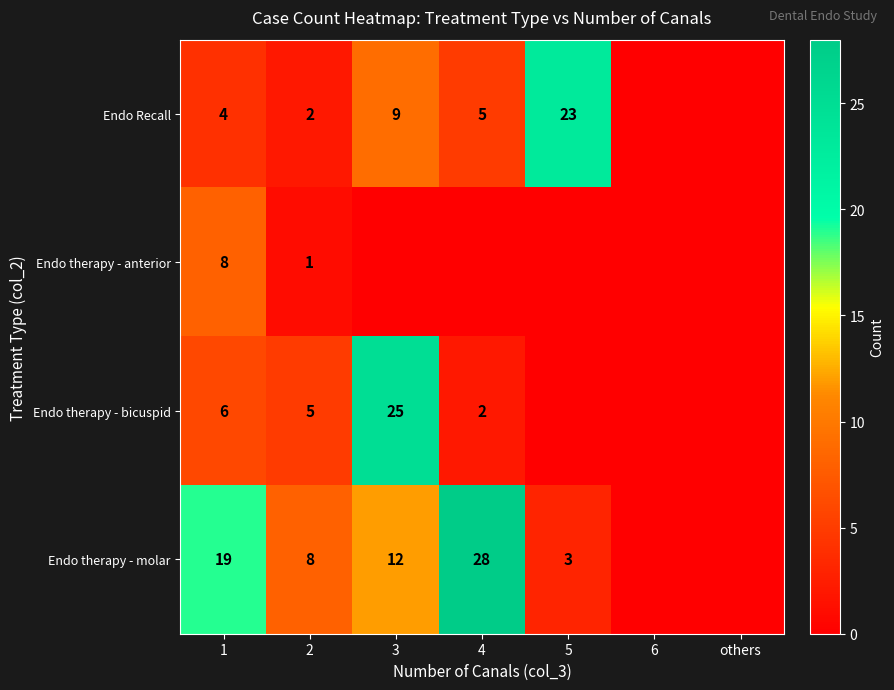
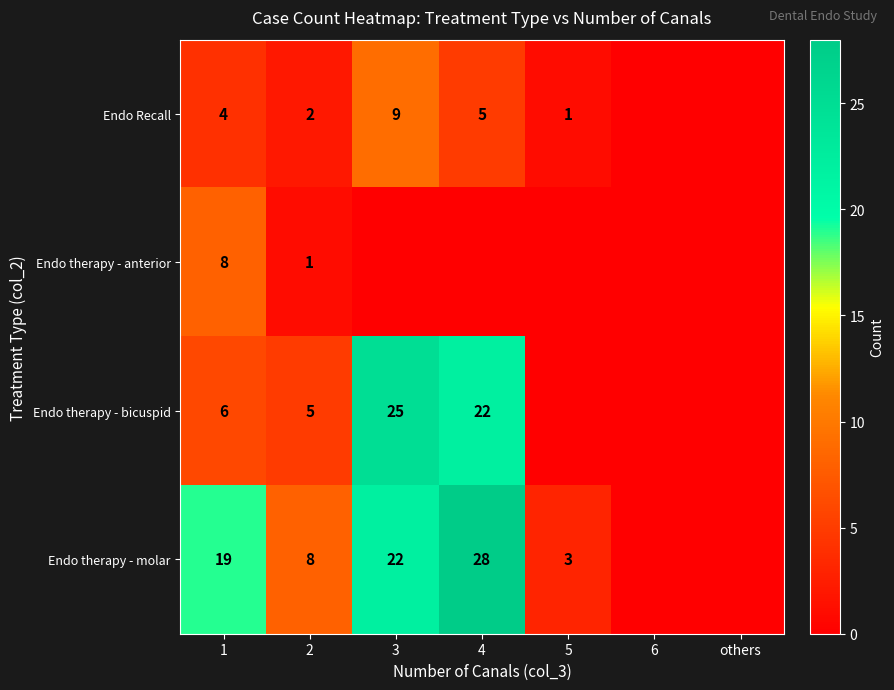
Endo Recall, 5: 23 -> 1
Endo therapy - bicuspid, 4: 2 -> 22
Endo therapy - molar, 3: 12 -> 22
